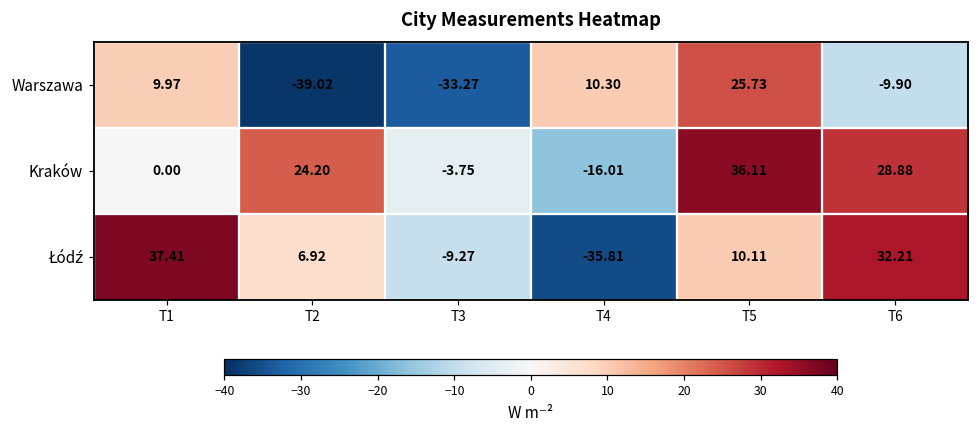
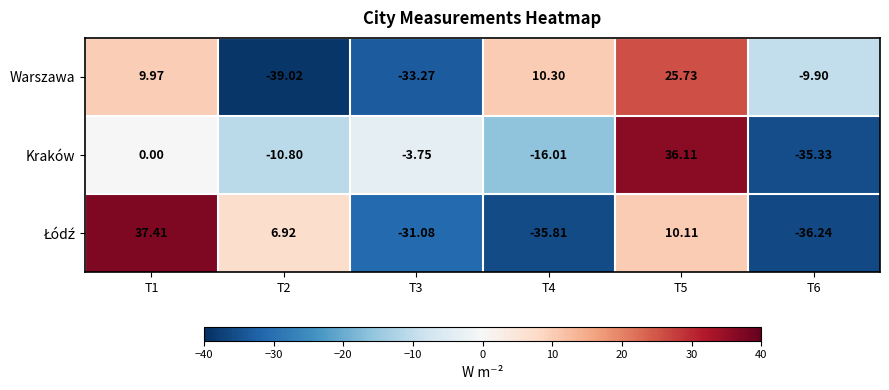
Kraków, T2: 24.20 -> -10.80
Kraków, T6: 28.88 -> -35.33
Łódź, T3: -9.27 -> -31.08
Łódź, T6: 32.21 -> -36.24
